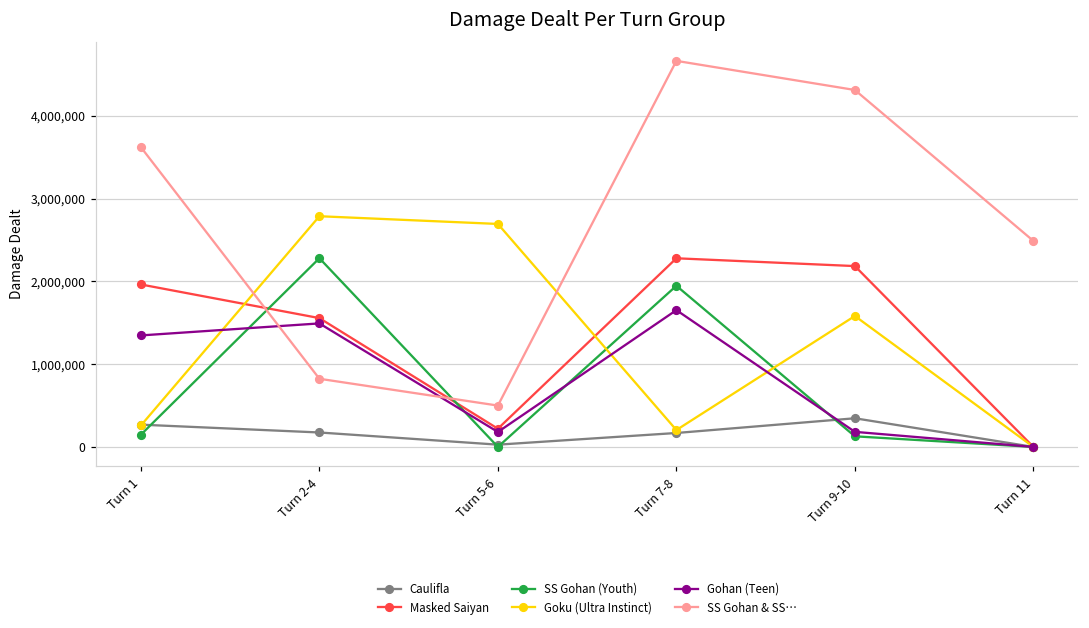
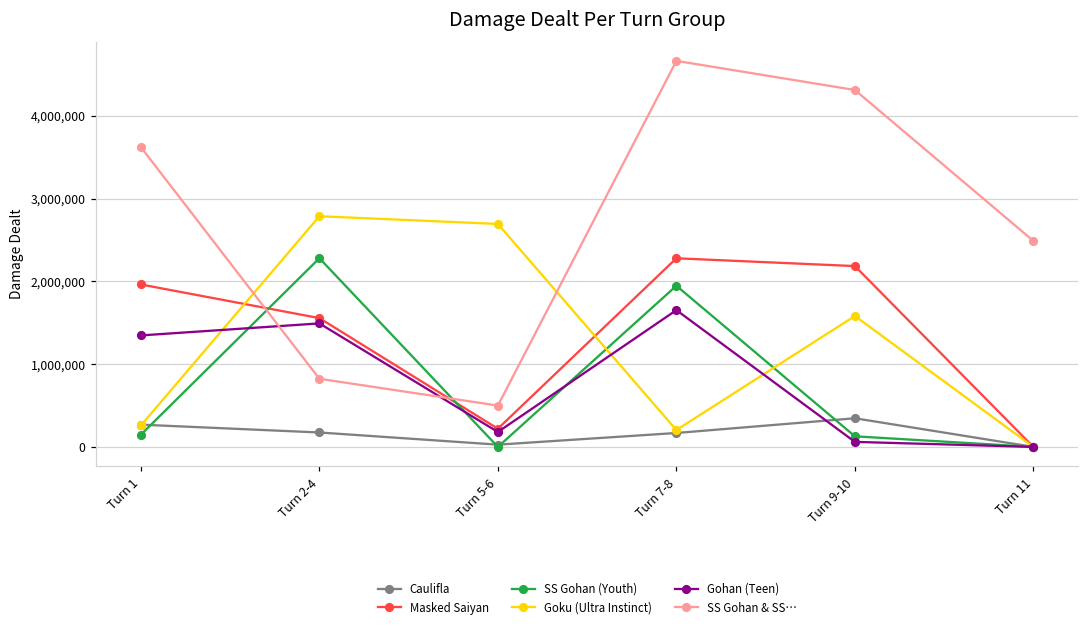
Gohan (Teen), Turn 9-10: 200,000 -> 100,000
